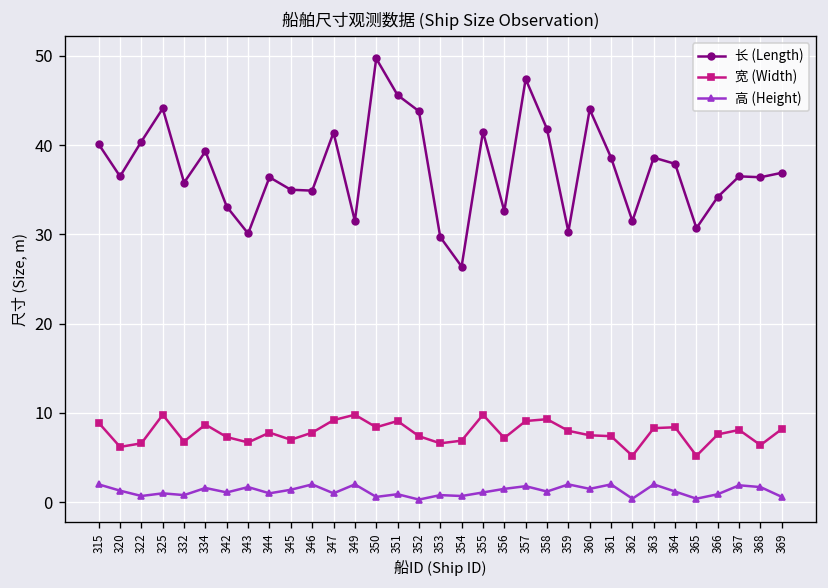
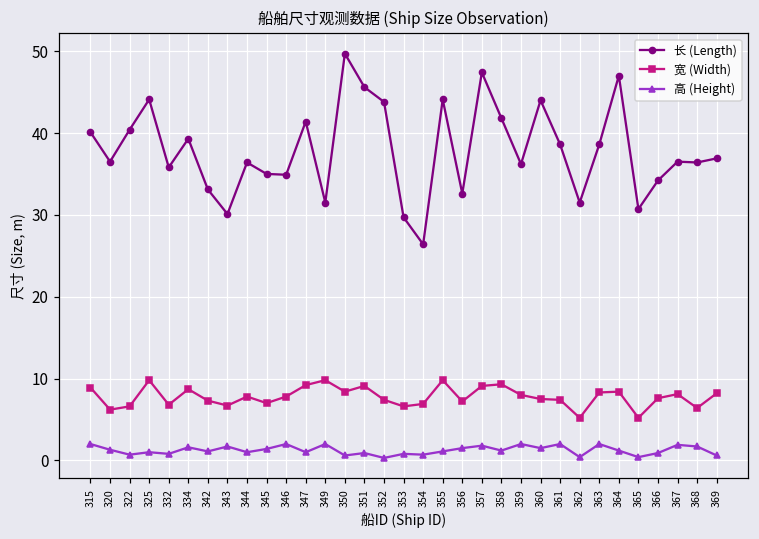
长 (Length), 355: 42 -> 44
长 (Length), 359: 30 -> 36
长 (Length), 364: 38 -> 47
